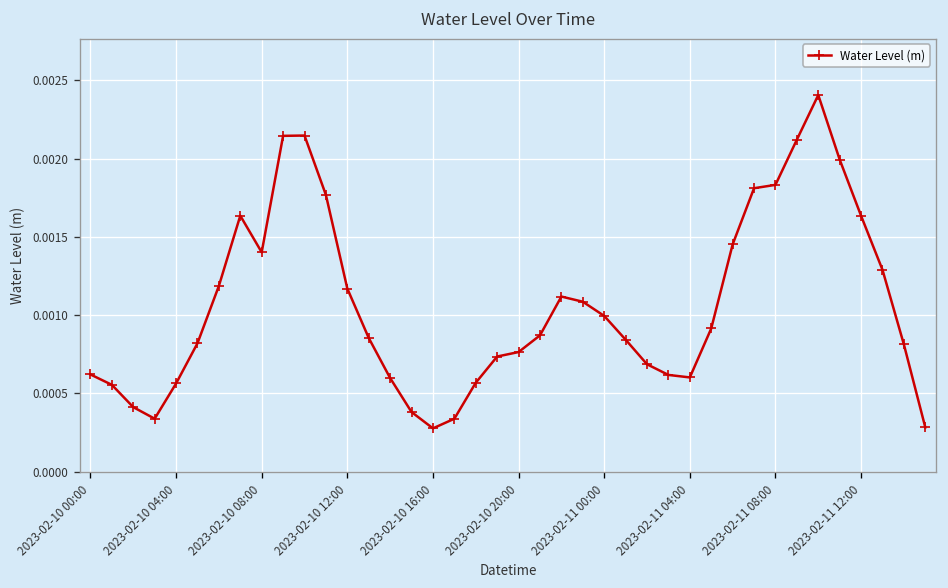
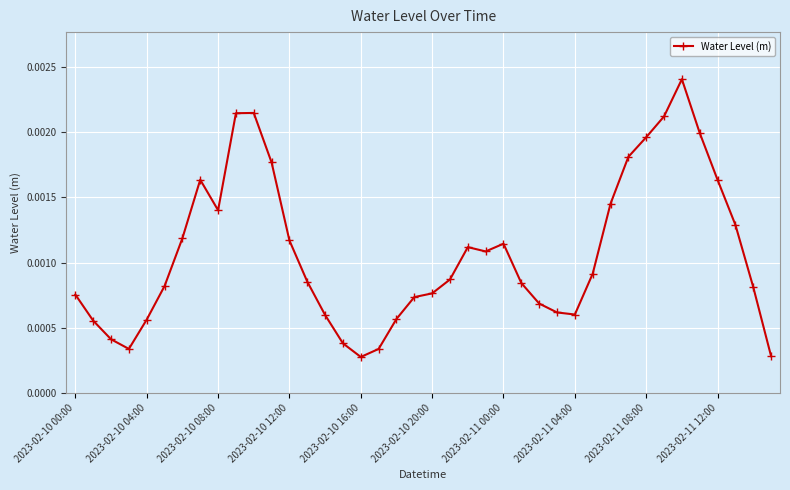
2023-02-10 00:00: 0.00062 -> 0.00075
2023-02-11 00:00: 0.00100 -> 0.00115
2023-02-11 08:00: 0.00183 -> 0.00196
